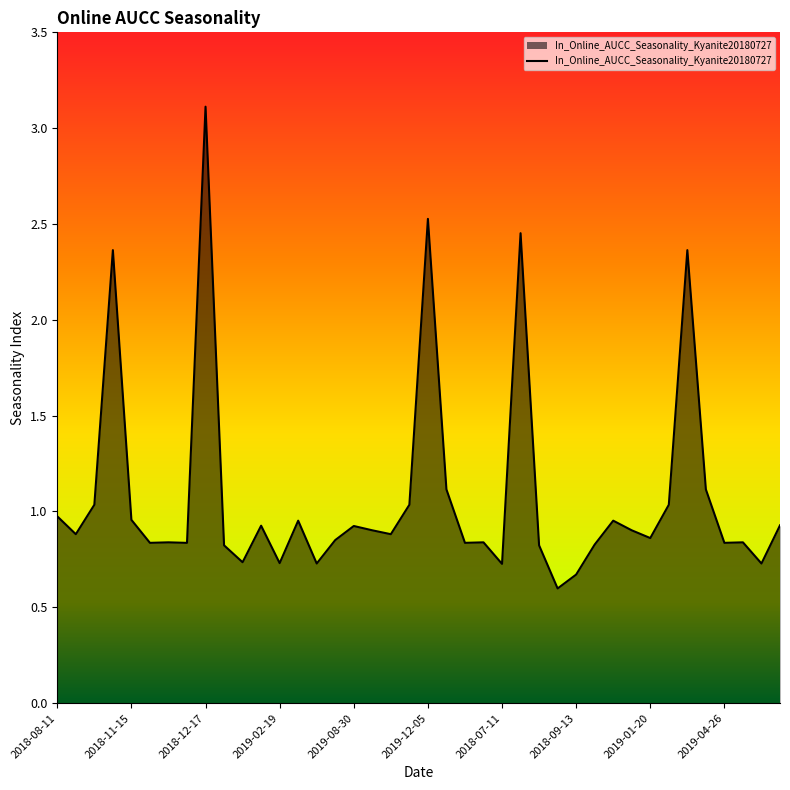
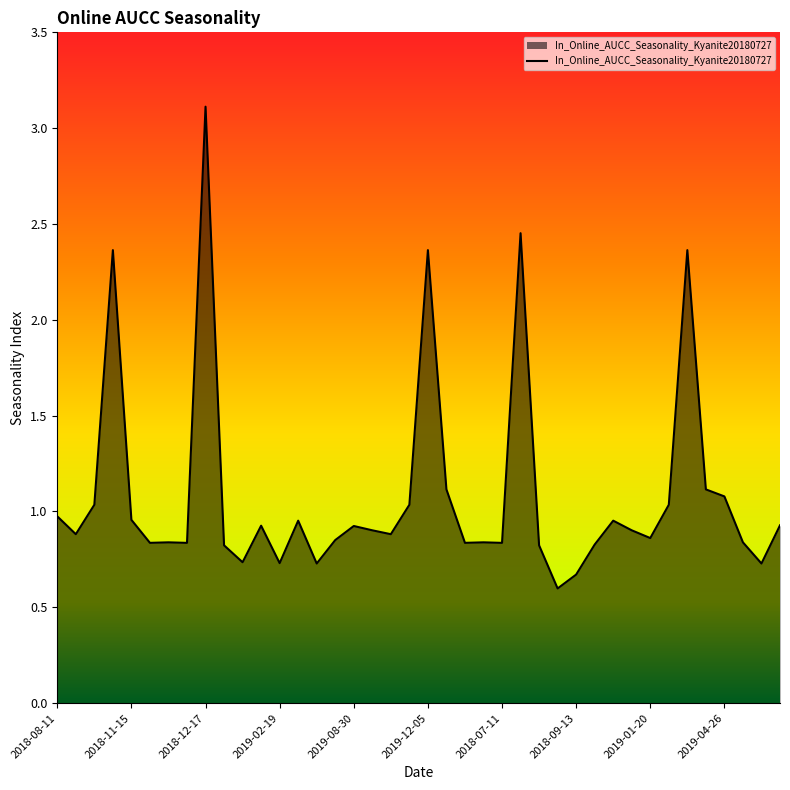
2019-12-05: 2.53 -> 2.36
2018-07-11: 0.73 -> 0.84
2019-04-26: 0.84 -> 1.08
